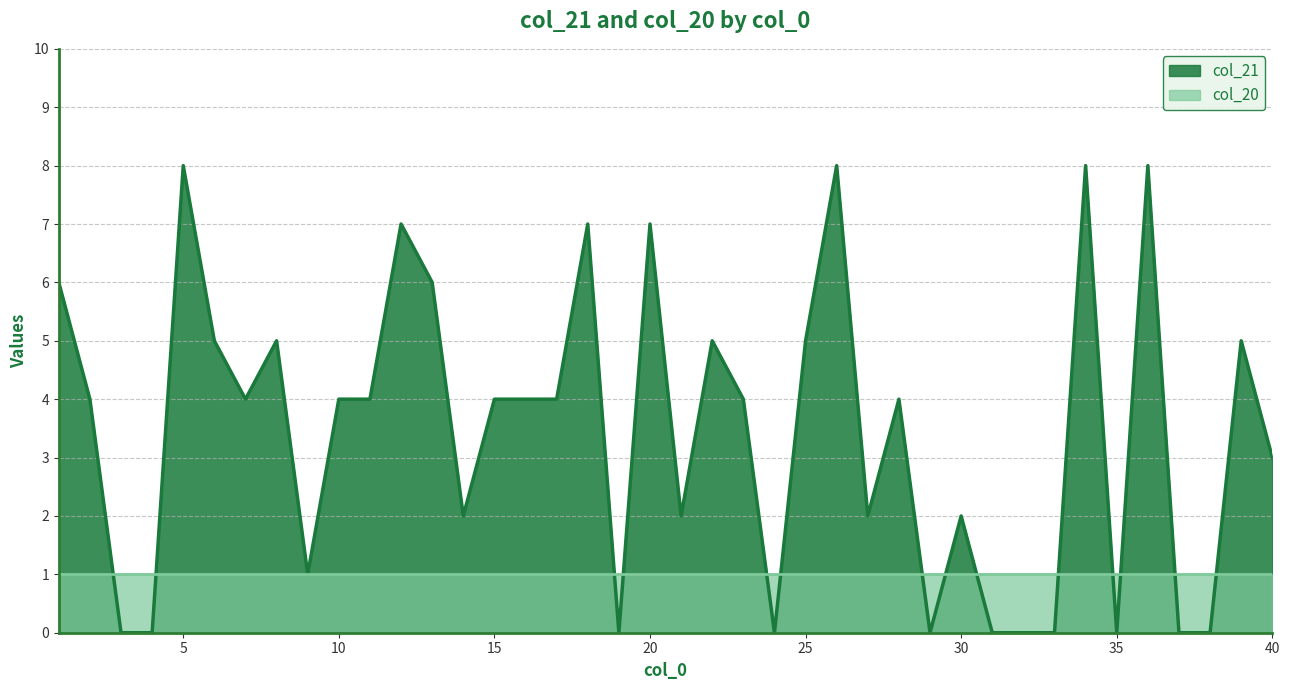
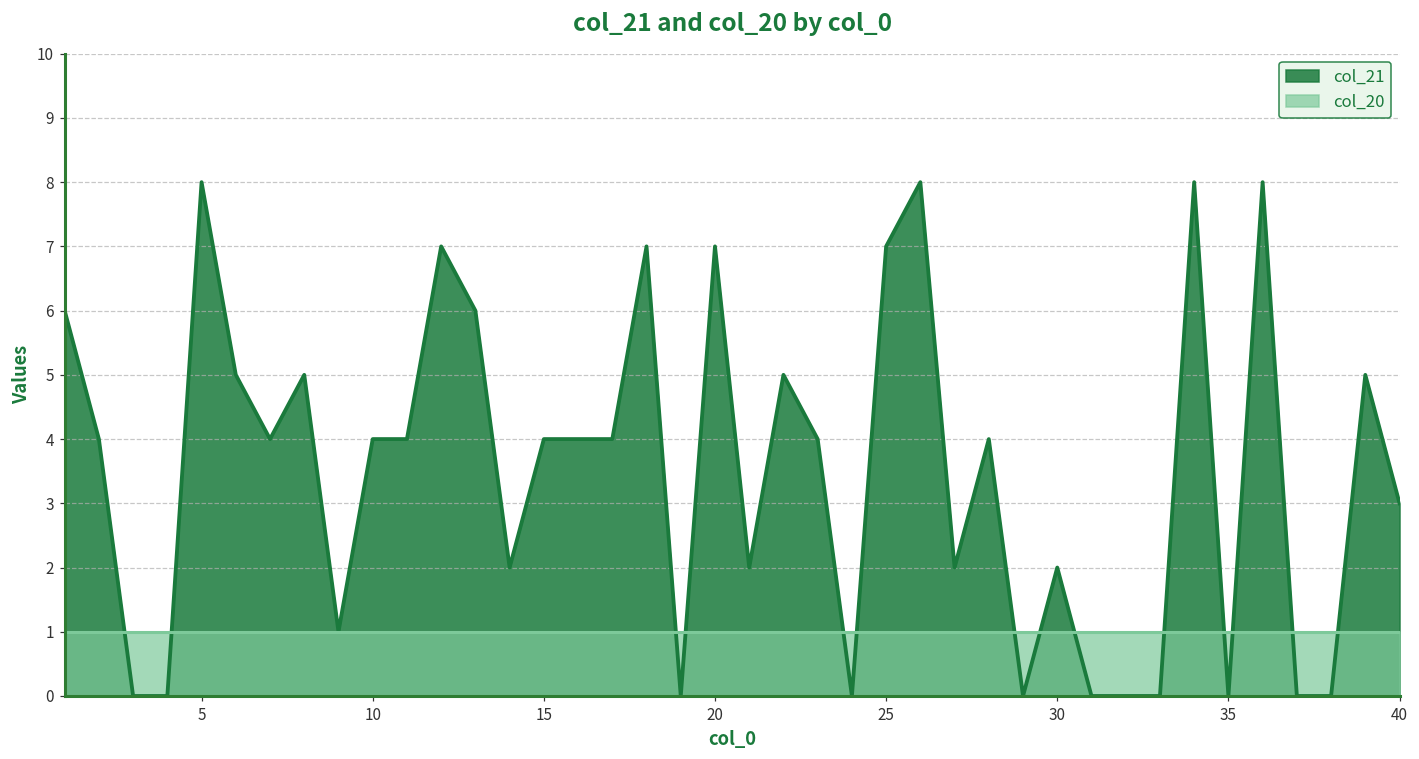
col_21, 25: 5 -> 7
